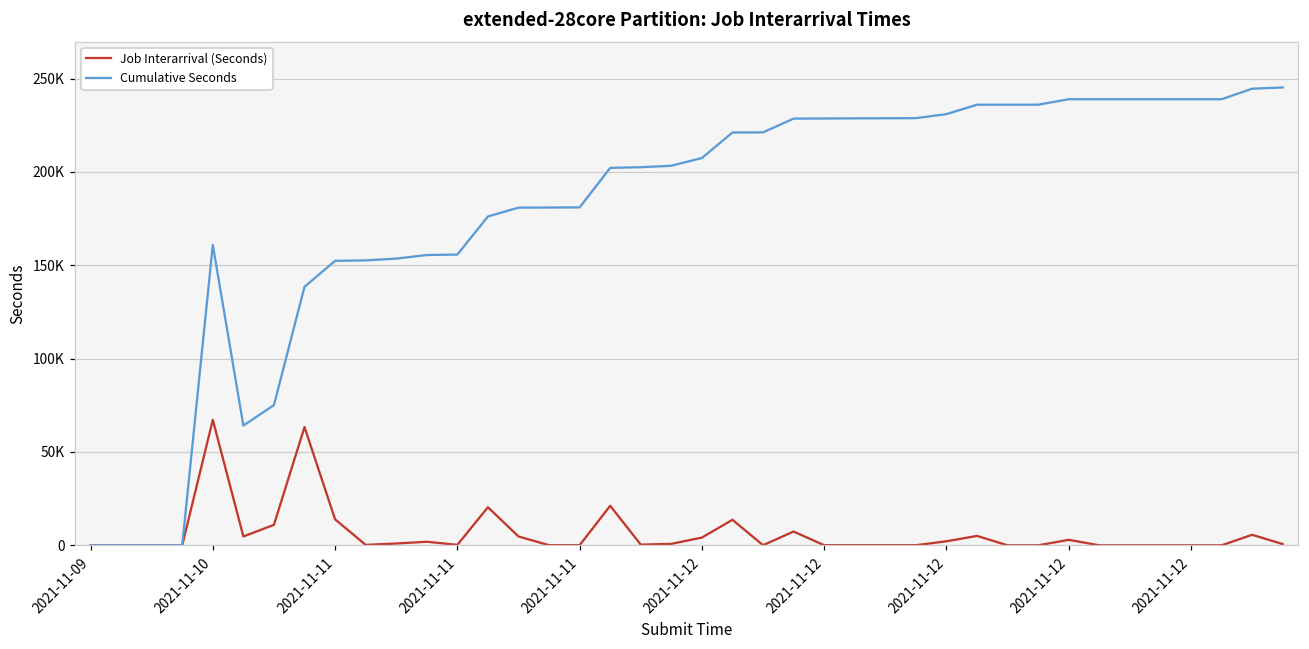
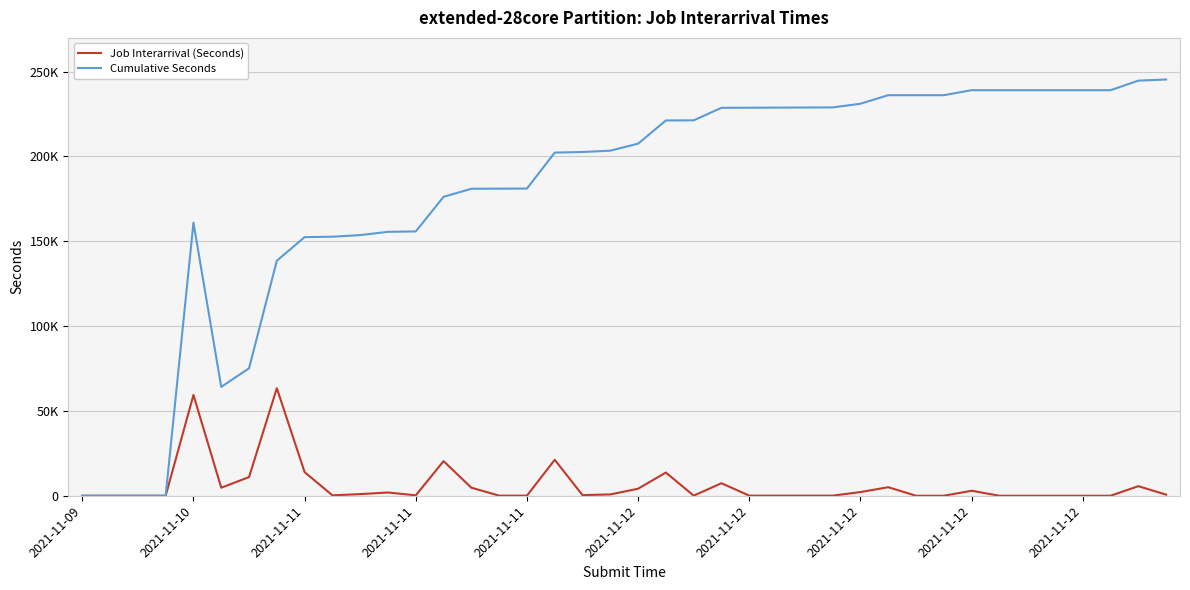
Job Interarrival (Seconds), 2021-11-10: 67000 -> 59000
